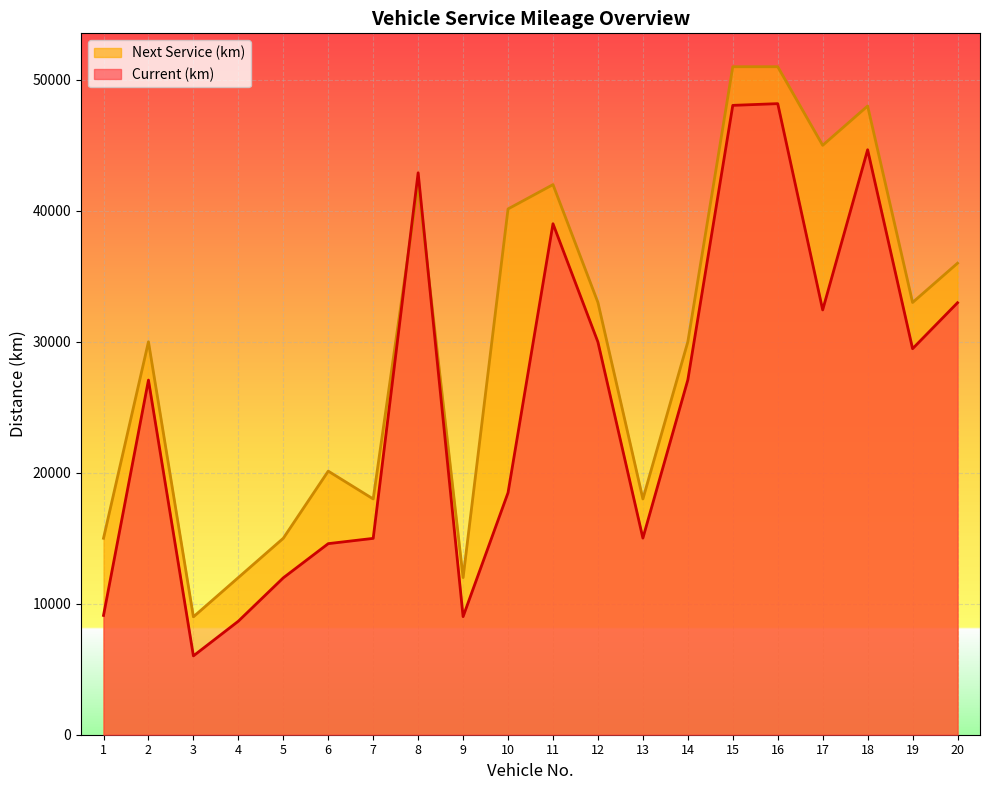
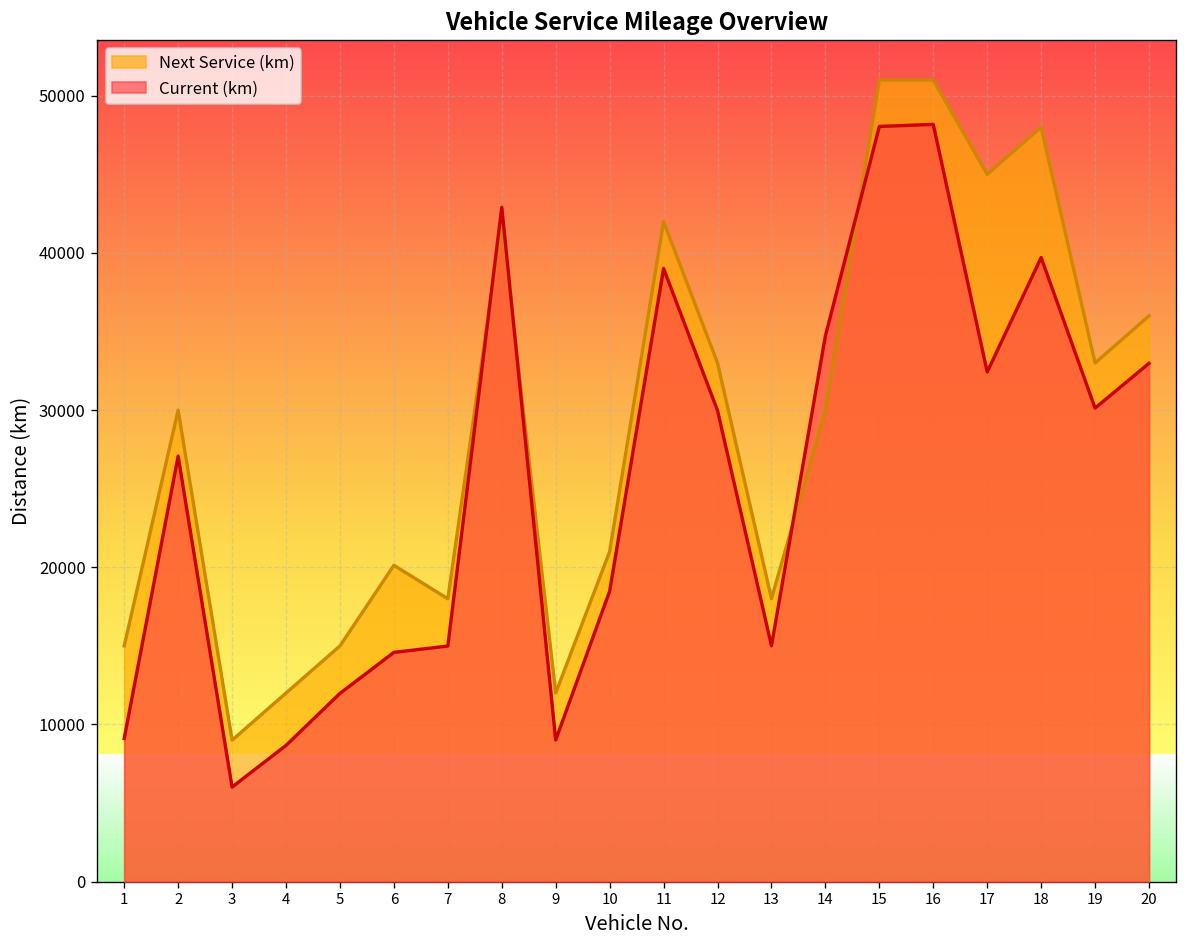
Next Service (km), 10: 40100 -> 21000
Current (km), 14: 27100 -> 34700
Current (km), 18: 44700 -> 39700
Current (km), 19: 29500 -> 30100
